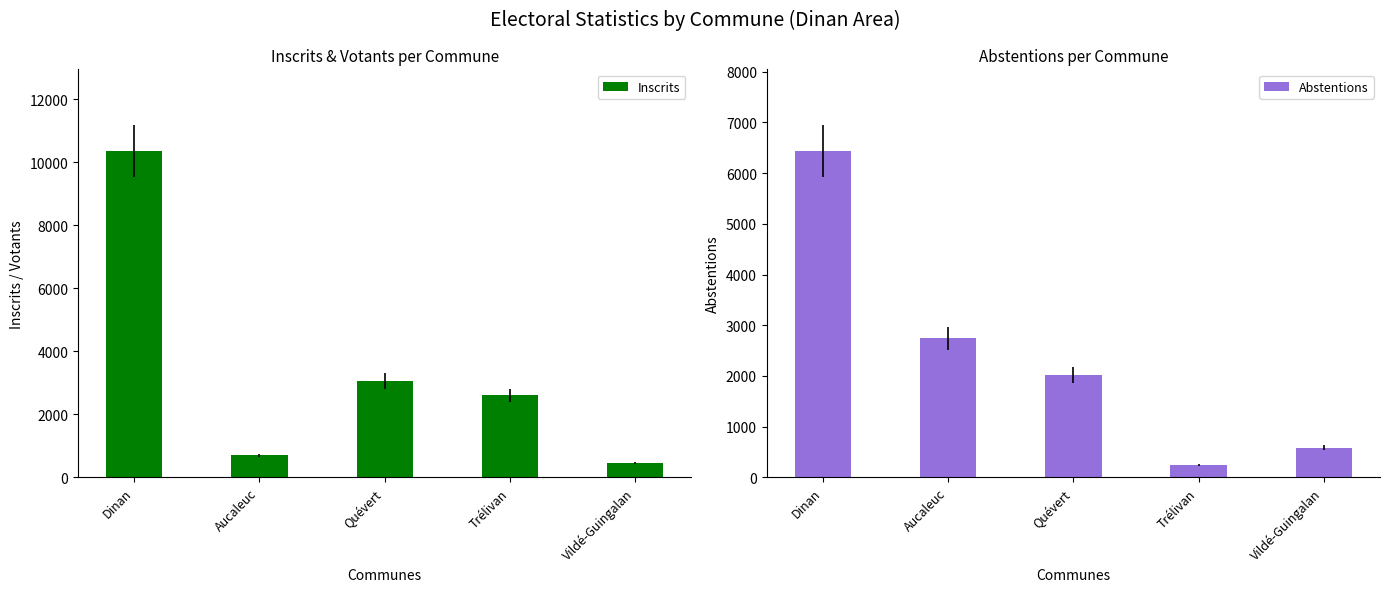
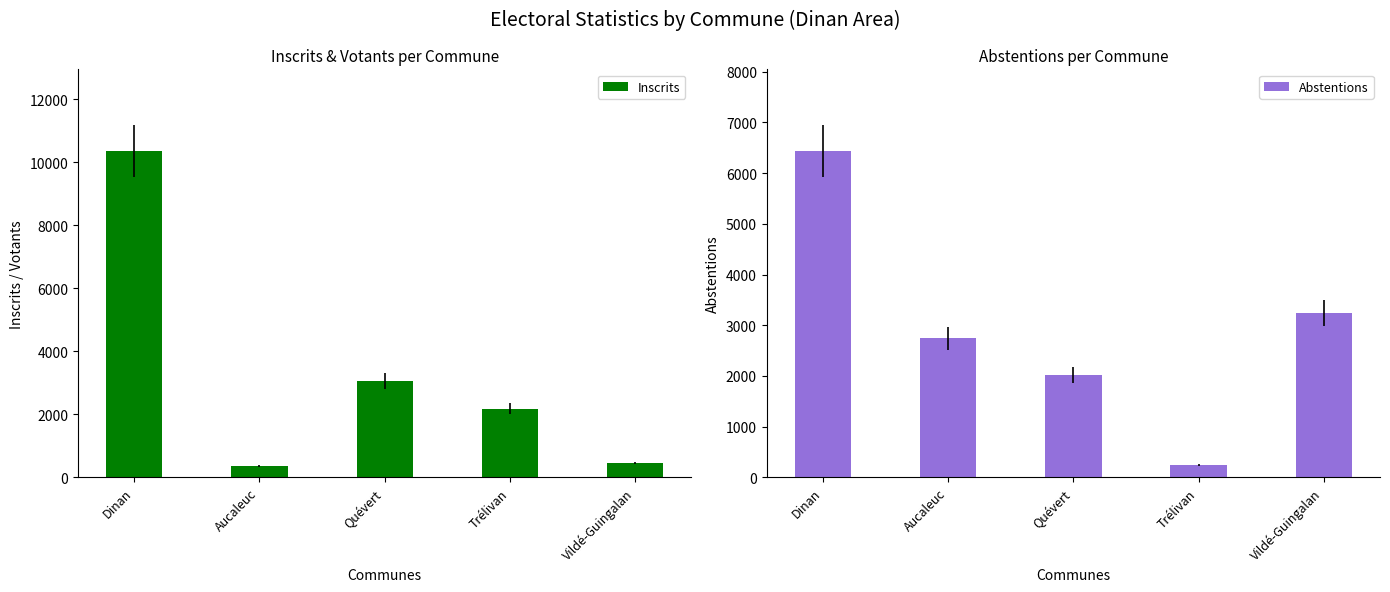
Inscrits & Votants per Commune, Aucaleuc: 700 -> 400
Inscrits & Votants per Commune, Trélivan: 2600 -> 2200
Abstentions per Commune, Vildé-Guingalan: 600 -> 3200
